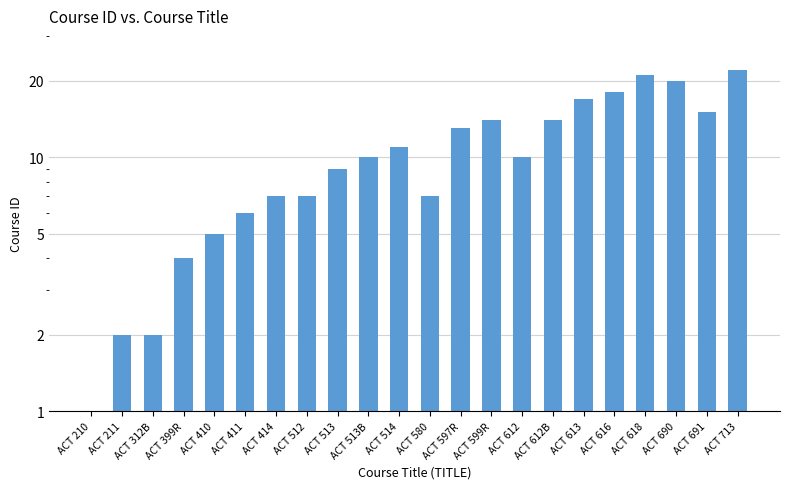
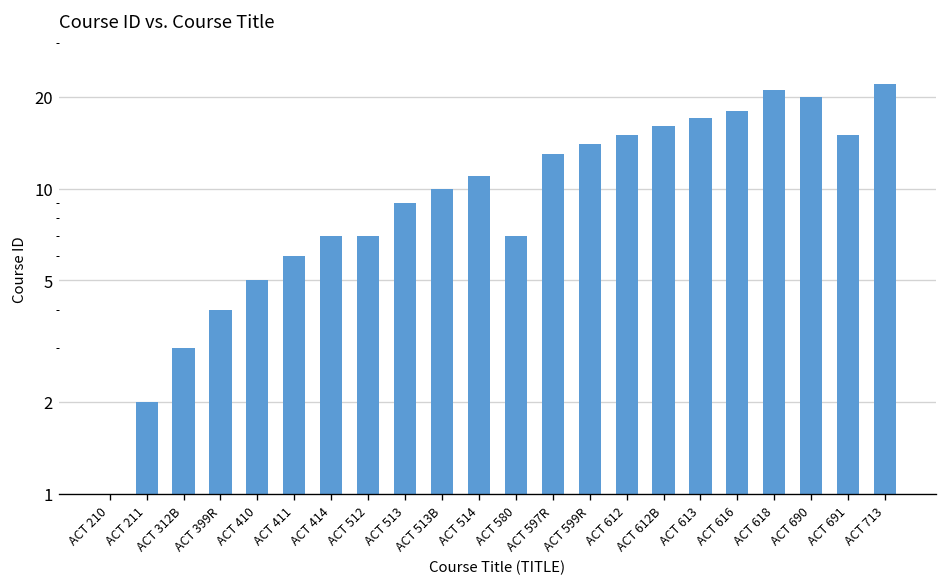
ACT 312B: 2 -> 3
ACT 612: 10 -> 15
ACT 612B: 14 -> 16
